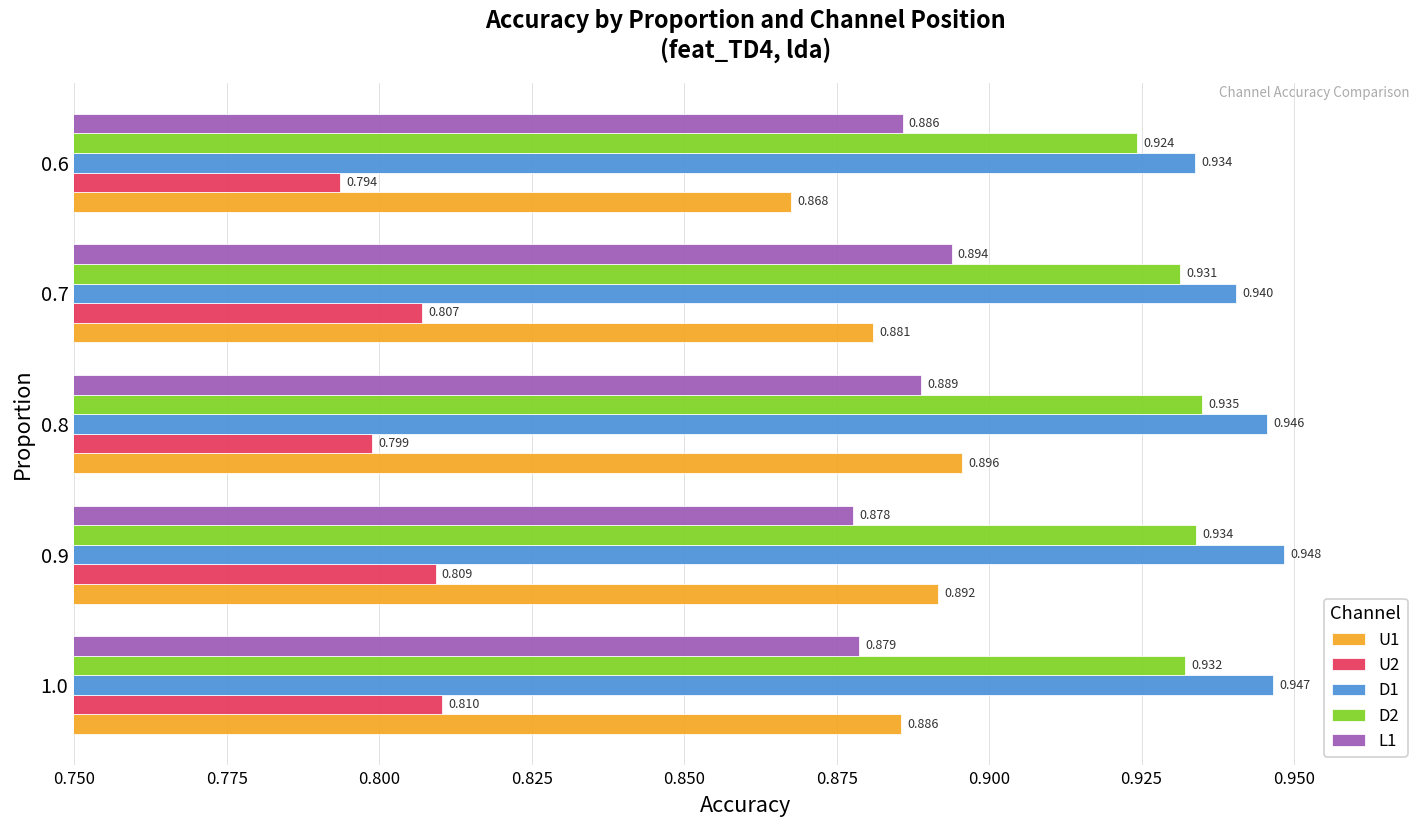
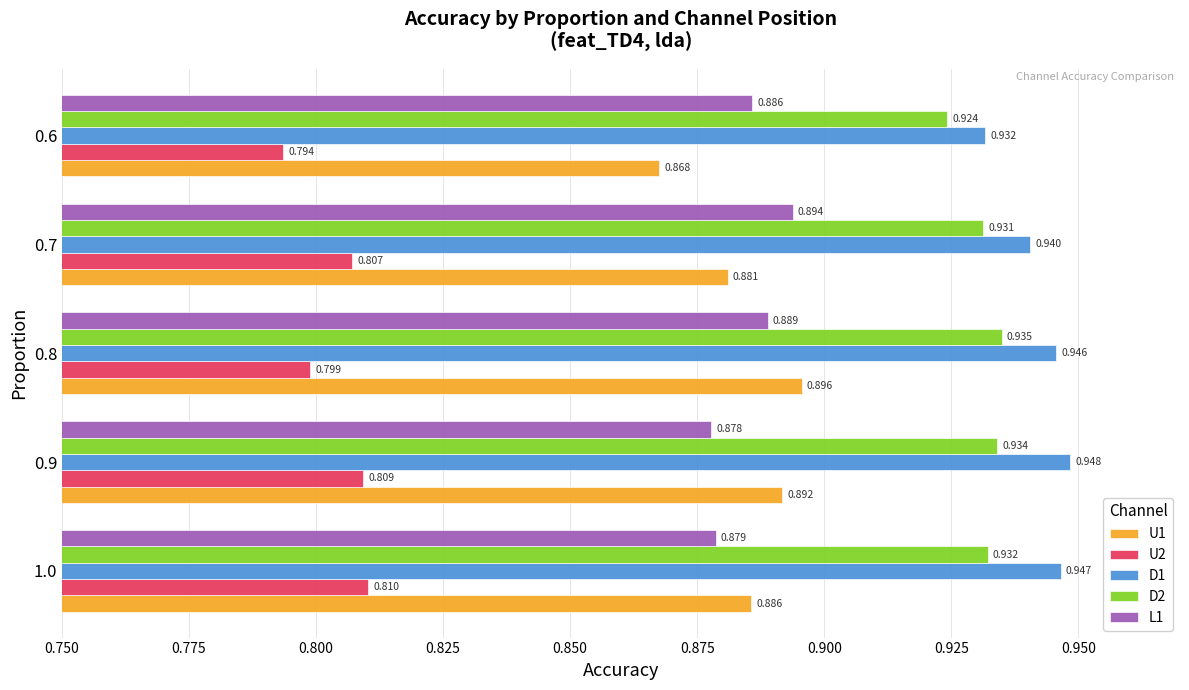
D1, 0.6: 0.934 -> 0.932
